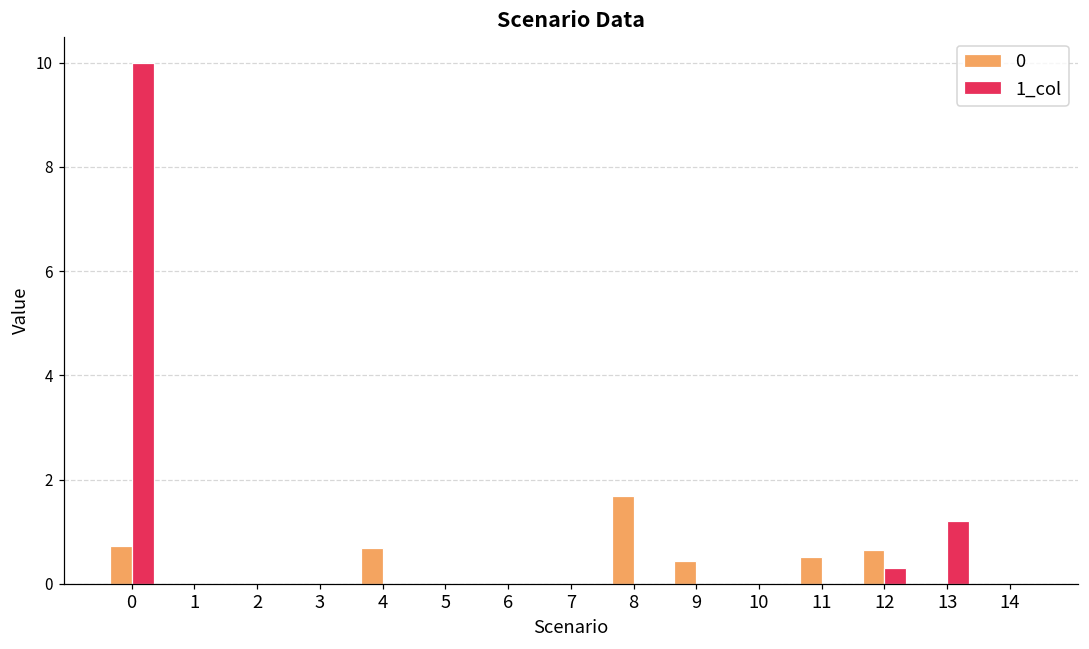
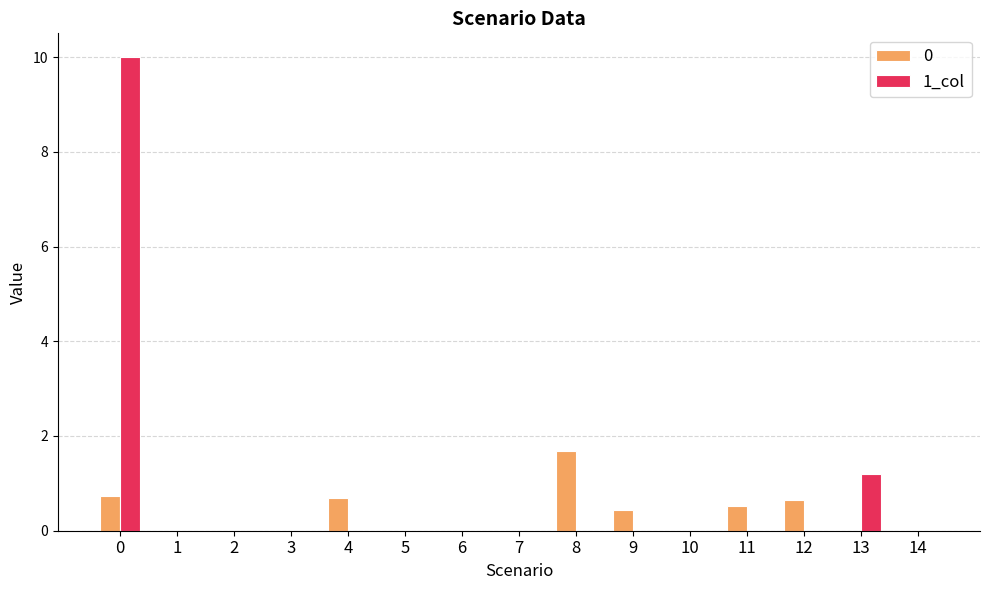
1_col, 12: 0.3 -> 0.0
